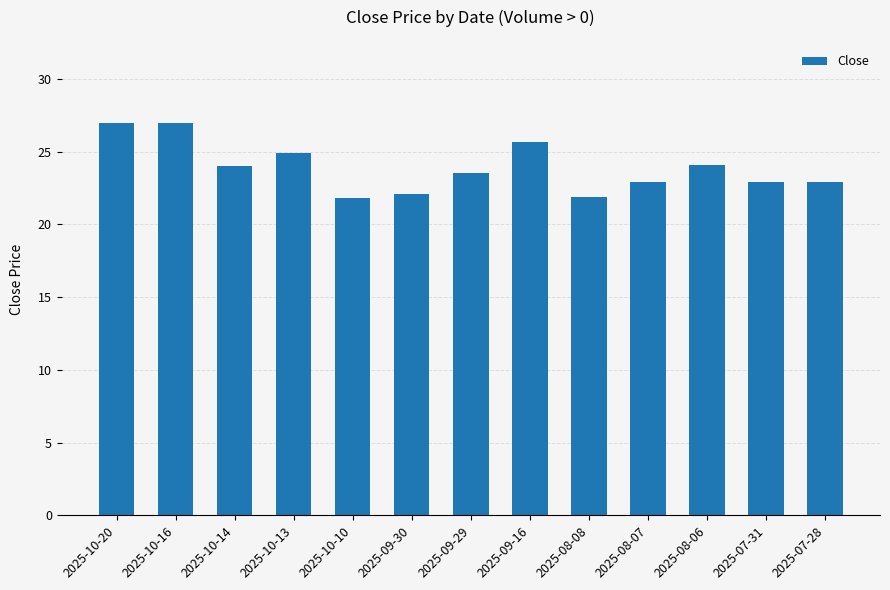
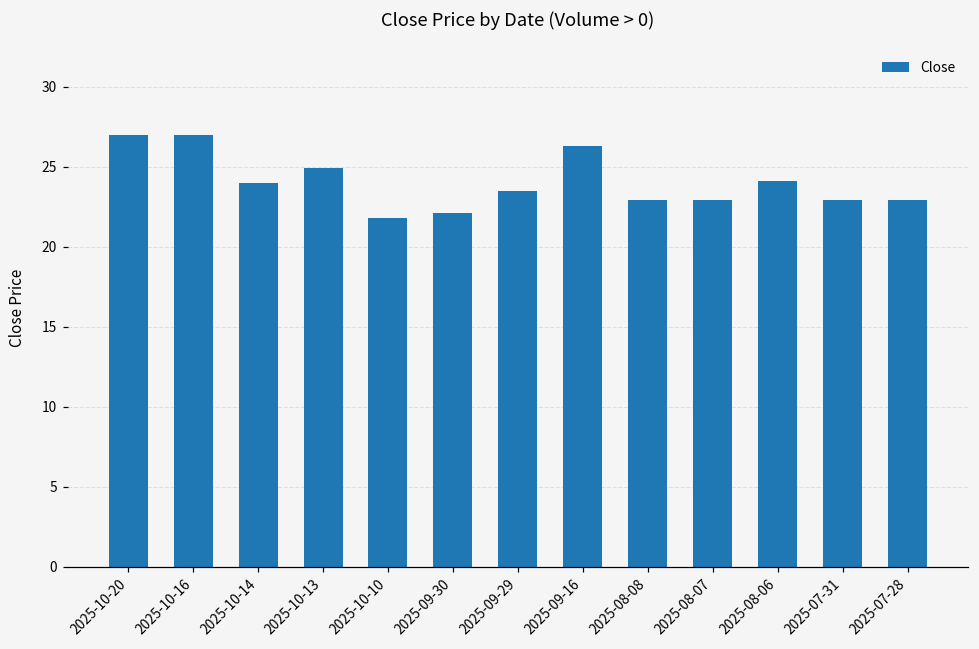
2025-09-16: 25.7 -> 26.3
2025-08-08: 21.9 -> 22.9
